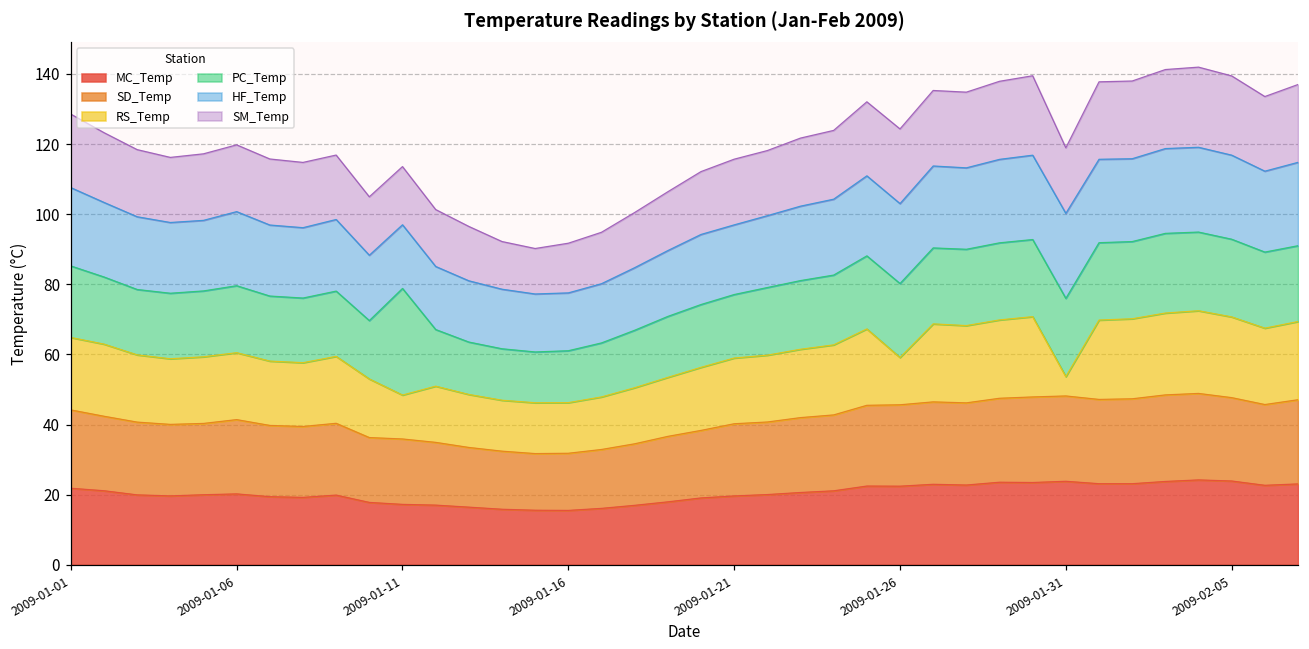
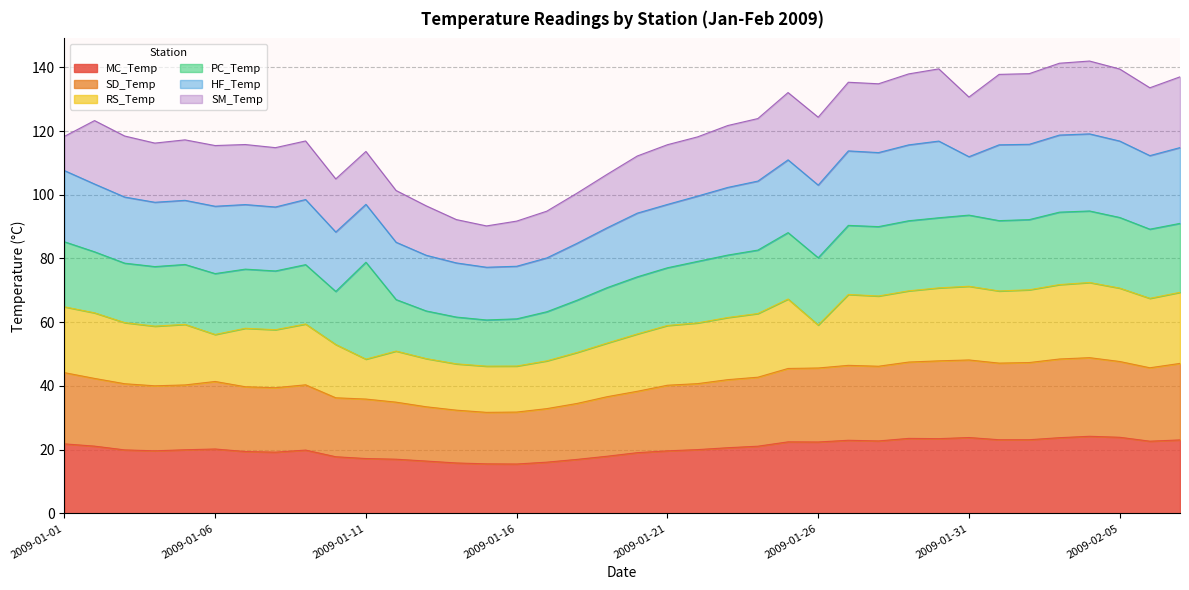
SM_Temp, 2009-01-01: 21 -> 11
RS_Temp, 2009-01-06: 19 -> 15
RS_Temp, 2009-01-31: 6 -> 23
HF_Temp, 2009-01-31: 24 -> 18
